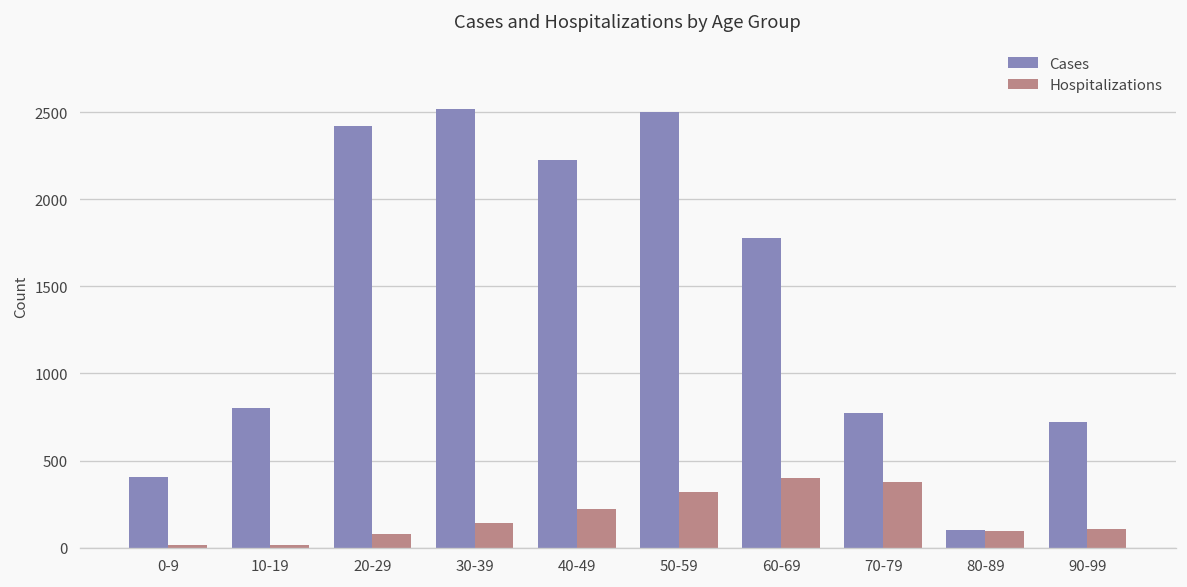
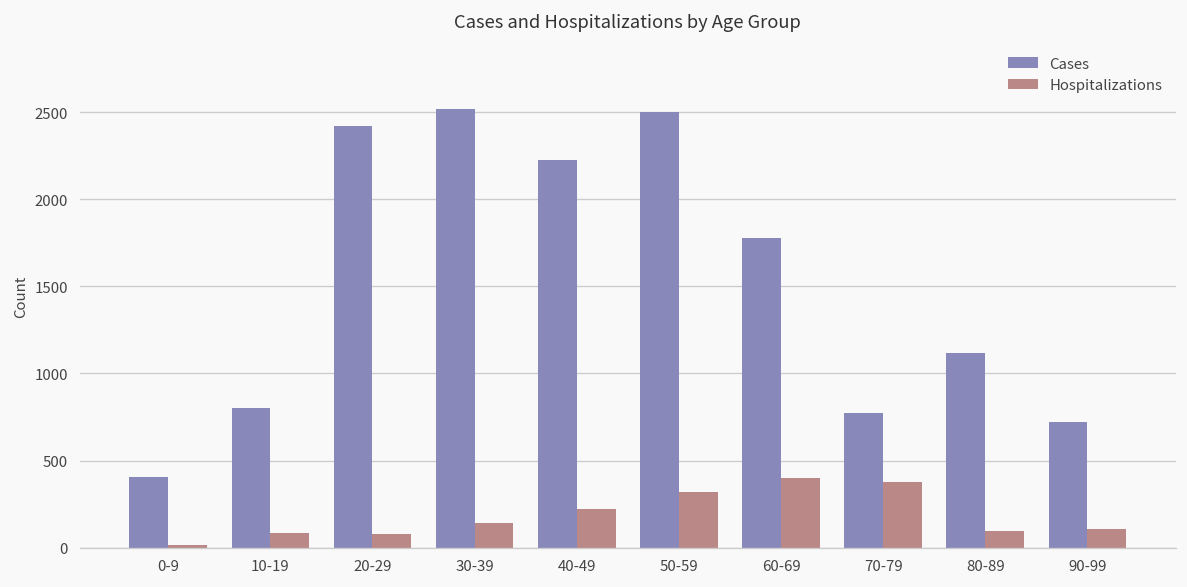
Hospitalizations, 10-19: 20 -> 80
Cases, 80-89: 100 -> 1120
